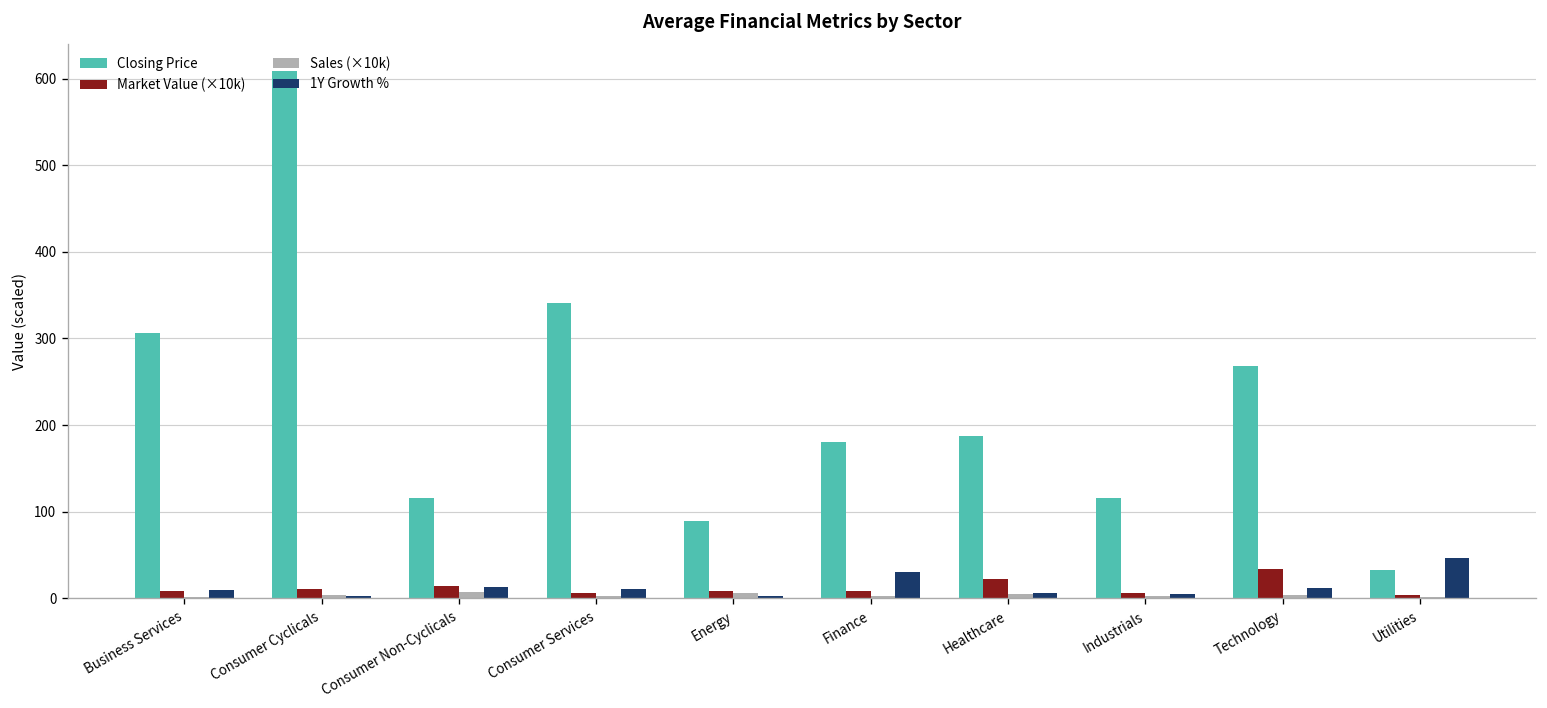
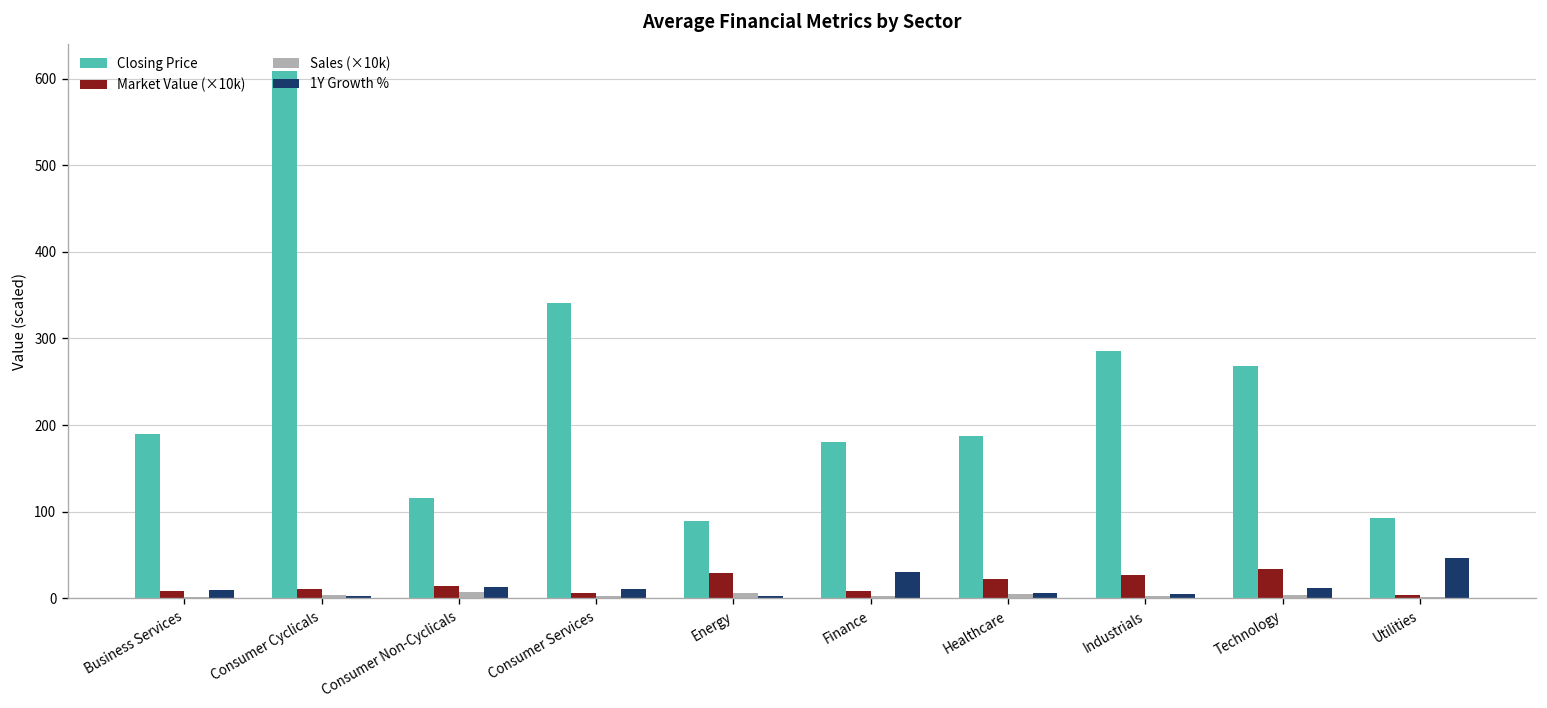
Closing Price, Business Services: 310 -> 190
Market Value (×10k), Energy: 10 -> 30
Closing Price, Industrials: 120 -> 290
Market Value (×10k), Industrials: 10 -> 30
Closing Price, Utilities: 30 -> 90
